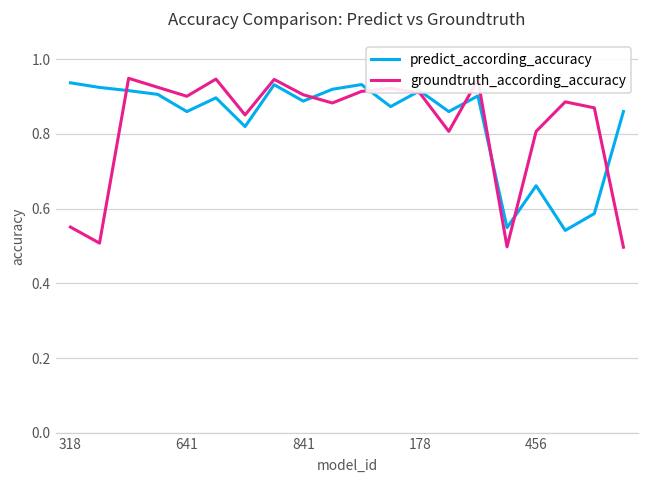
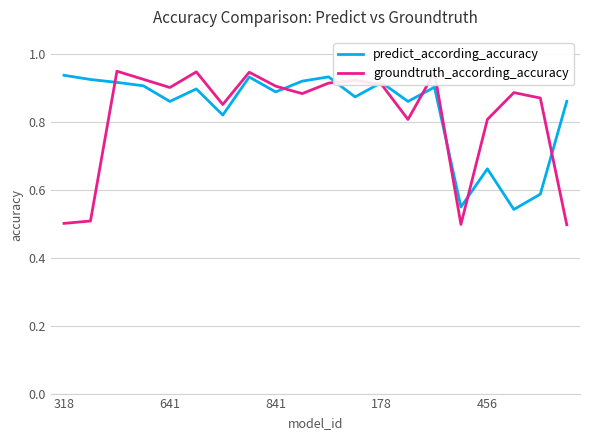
groundtruth_according_accuracy, 318: 0.55 -> 0.50
